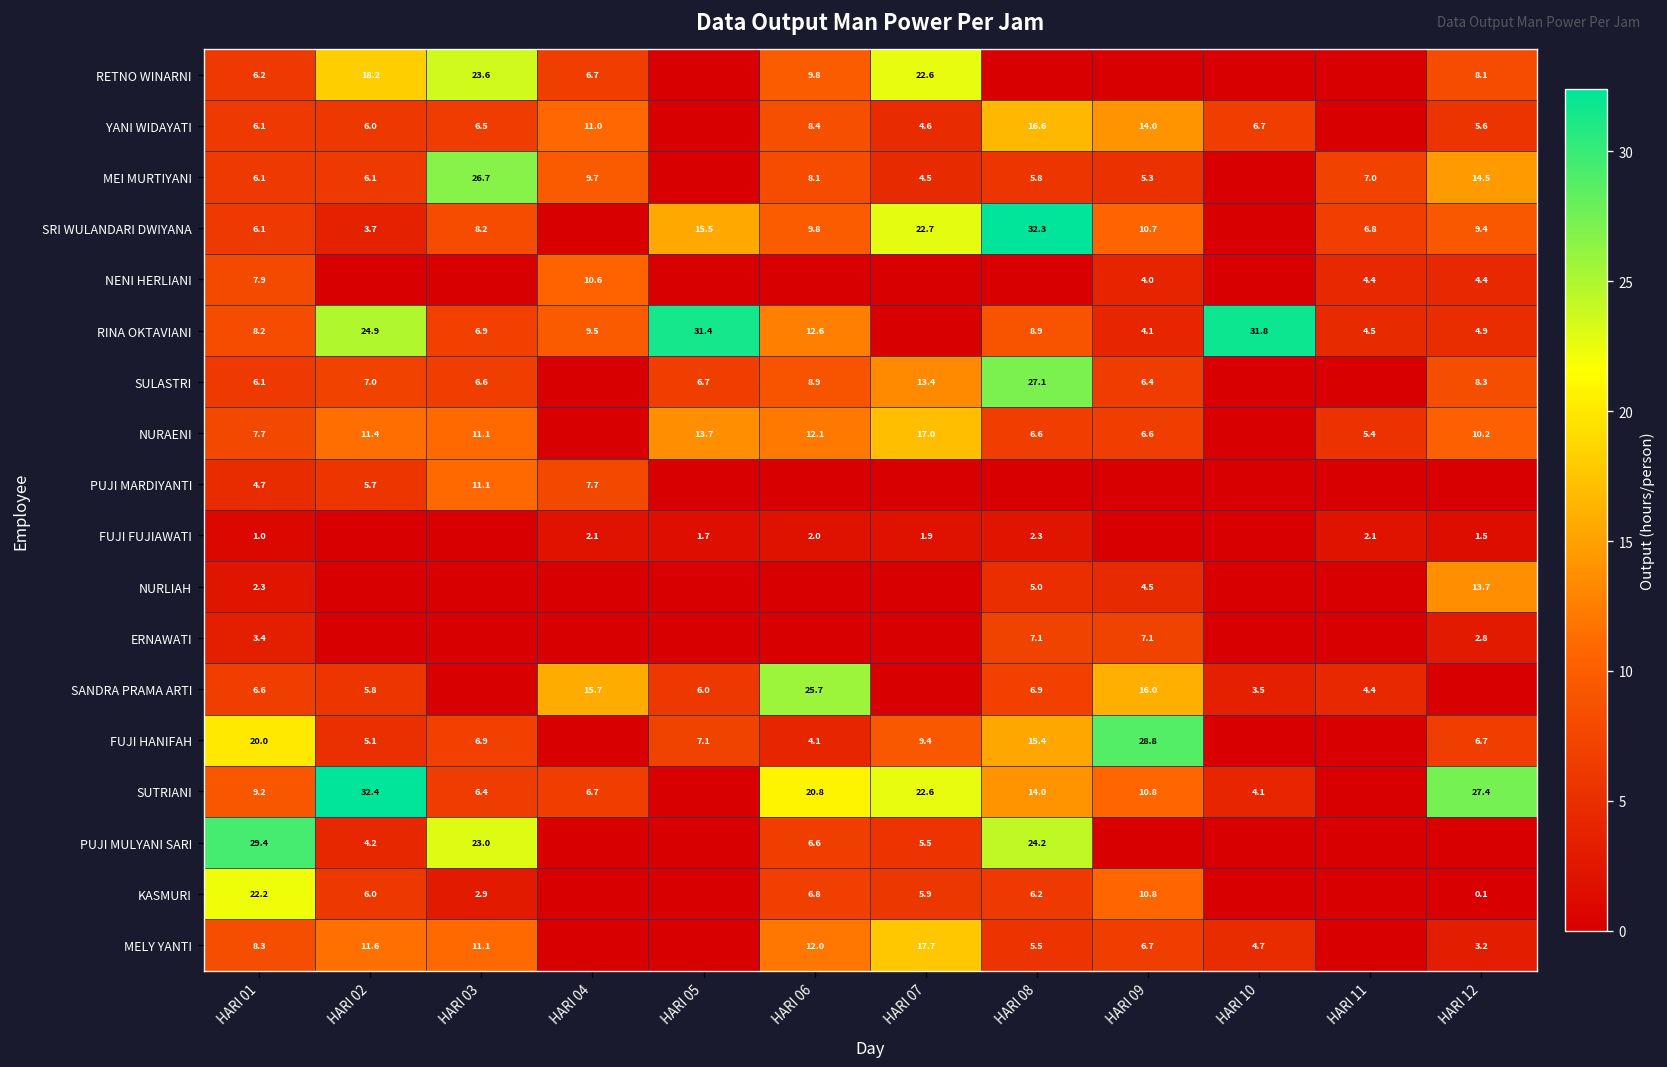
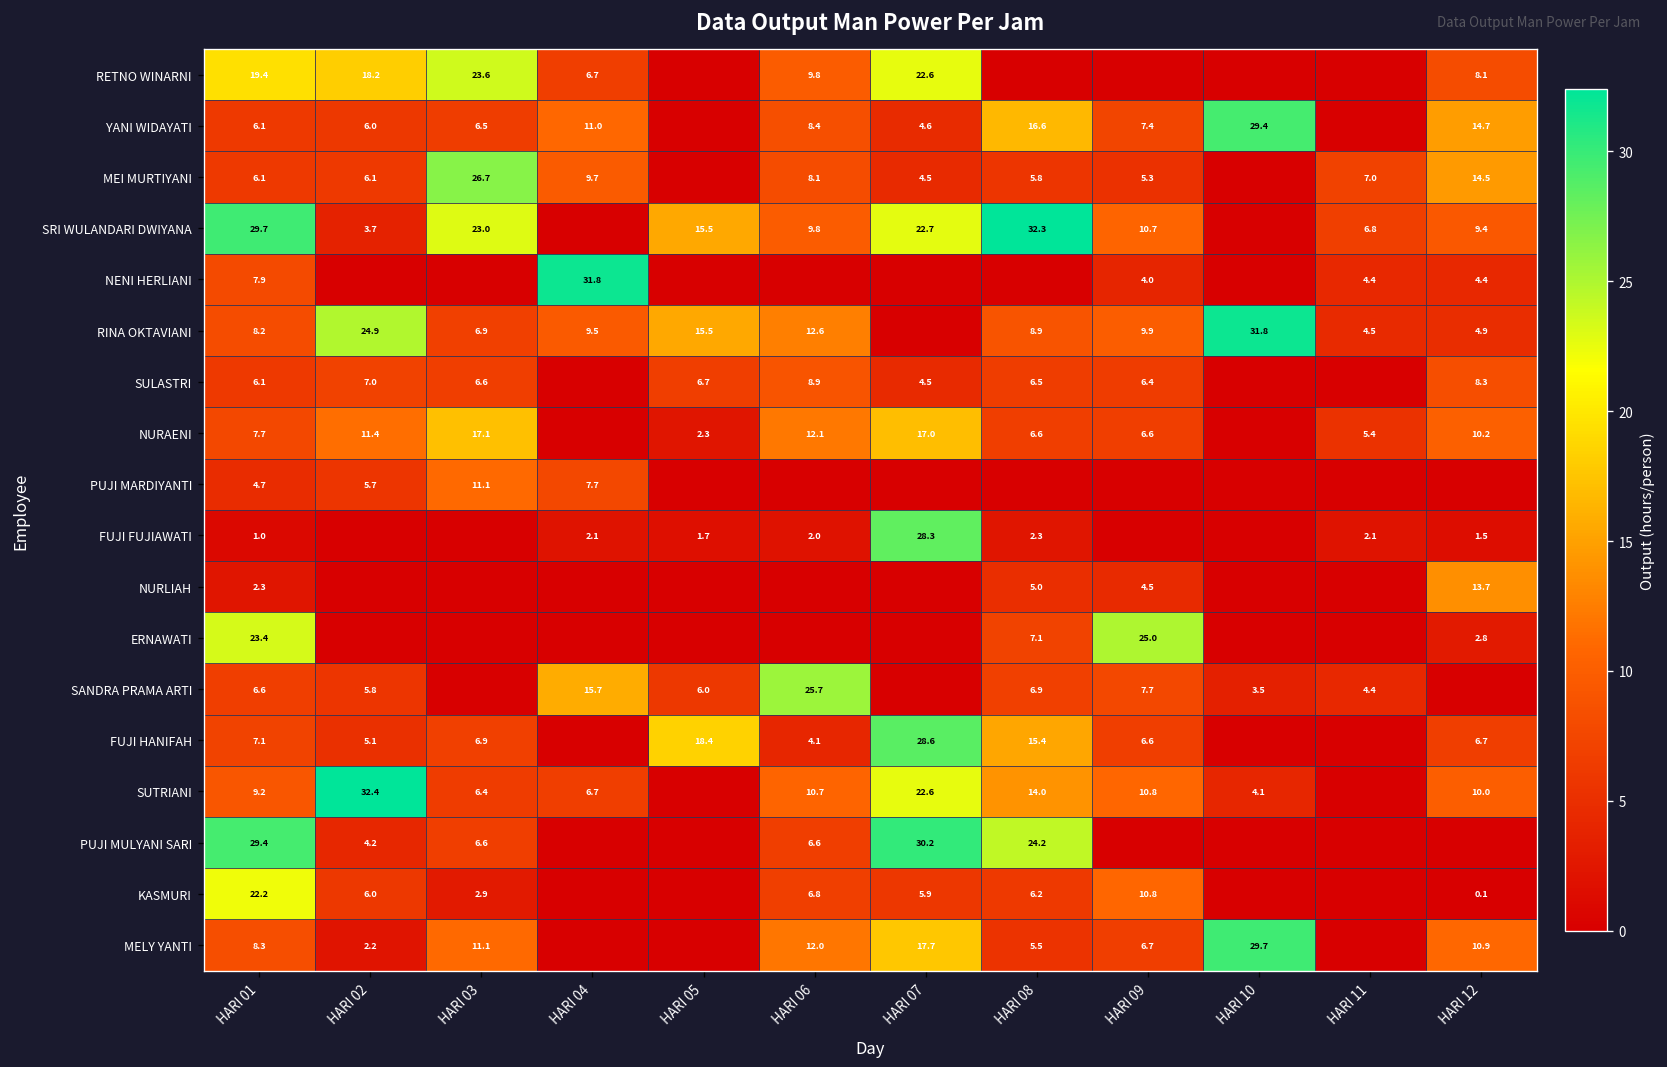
RETNO WINARNI, HARI 01: 6.2 -> 19.4
YANI WIDAYATI, HARI 09: 14.0 -> 7.4
YANI WIDAYATI, HARI 10: 6.7 -> 29.4
YANI WIDAYATI, HARI 12: 5.6 -> 14.7
SRI WULANDARI DWIYANA, HARI 01: 6.1 -> 29.7
SRI WULANDARI DWIYANA, HARI 03: 8.2 -> 23.0
NENI HERLIANI, HARI 04: 10.6 -> 31.8
RINA OKTAVIANI, HARI 05: 31.4 -> 15.5
RINA OKTAVIANI, HARI 09: 4.1 -> 9.9
SULASTRI, HARI 07: 13.4 -> 4.5
SULASTRI, HARI 08: 27.1 -> 6.5
NURAENI, HARI 03: 11.1 -> 17.1
NURAENI, HARI 05: 13.7 -> 2.3
FUJI FUJIAWATI, HARI 07: 1.9 -> 28.3
ERNAWATI, HARI 01: 3.4 -> 23.4
ERNAWATI, HARI 09: 7.1 -> 25.0
SANDRA PRAMA ARTI, HARI 09: 16.0 -> 7.7
FUJI HANIFAH, HARI 01: 20.0 -> 7.1
FUJI HANIFAH, HARI 05: 7.1 -> 18.4
FUJI HANIFAH, HARI 07: 9.4 -> 28.6
FUJI HANIFAH, HARI 09: 28.8 -> 6.6
SUTRIANI, HARI 06: 20.8 -> 10.7
SUTRIANI, HARI 12: 27.4 -> 10.0
PUJI MULYANI SARI, HARI 03: 23.0 -> 6.6
PUJI MULYANI SARI, HARI 07: 5.5 -> 30.2
MELY YANTI, HARI 02: 11.6 -> 2.2
MELY YANTI, HARI 10: 4.7 -> 29.7
MELY YANTI, HARI 12: 3.2 -> 10.9
